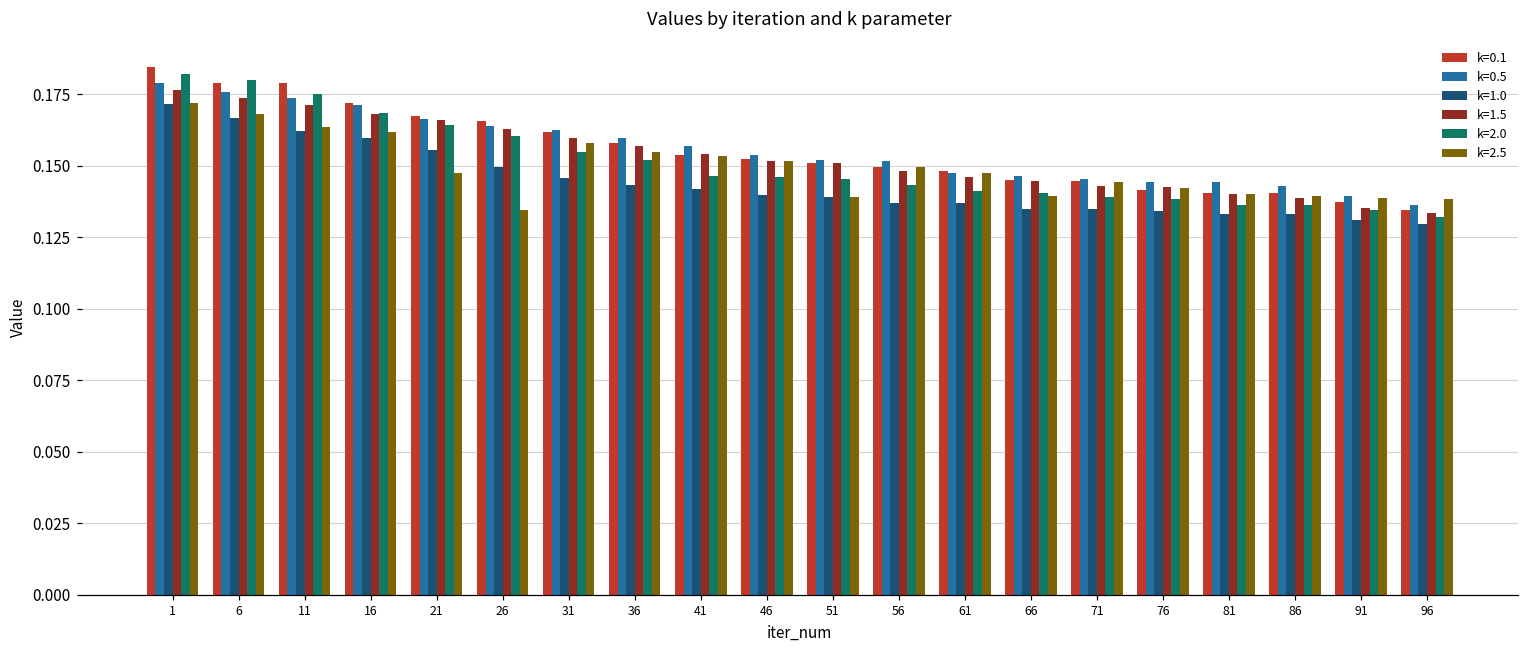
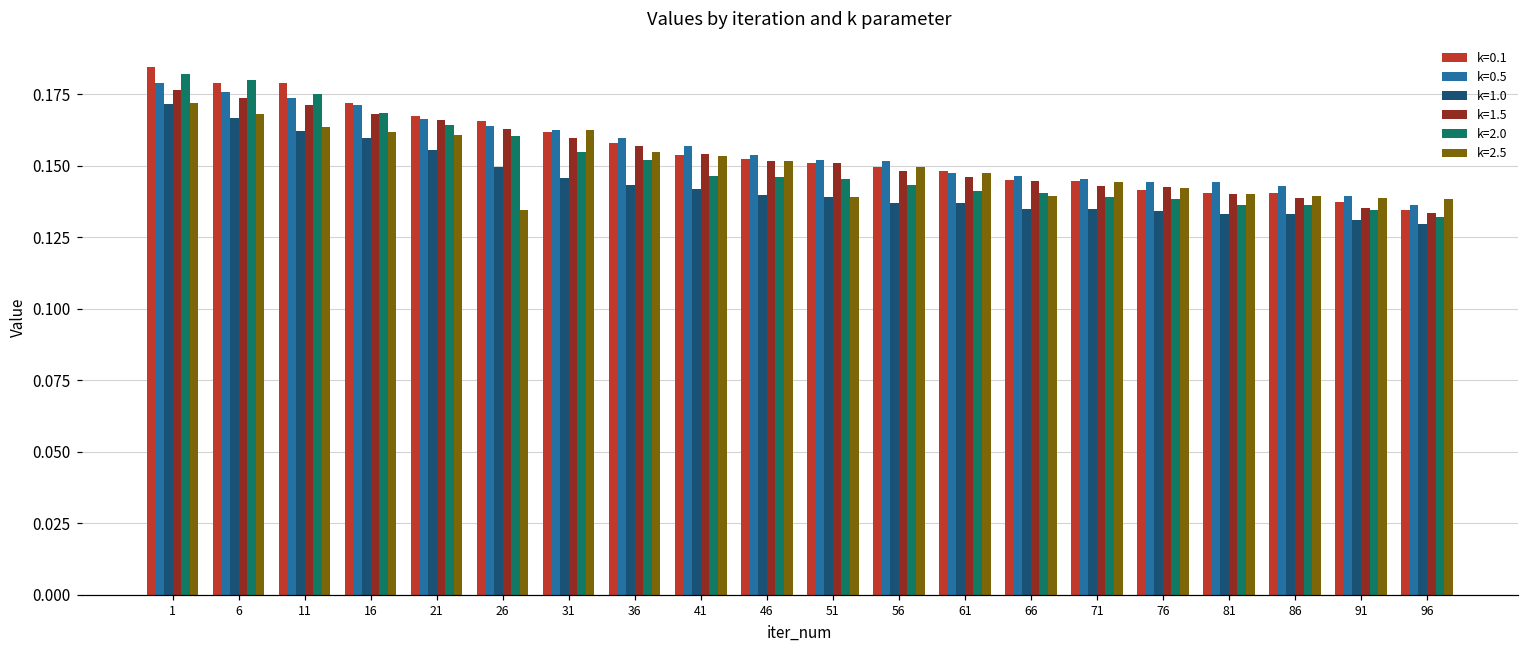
k=2.5, 21: 0.148 -> 0.161
k=2.5, 31: 0.158 -> 0.162
